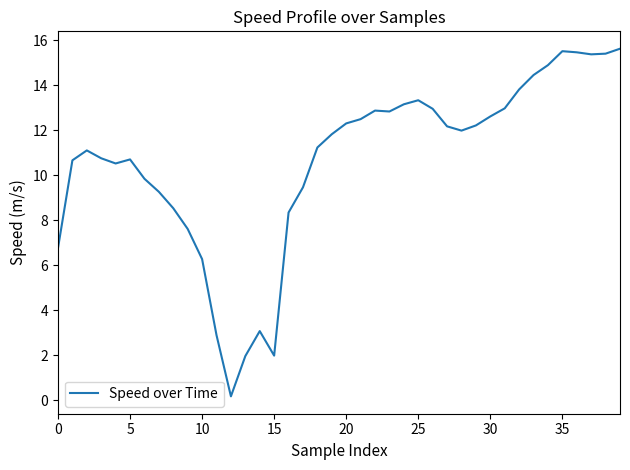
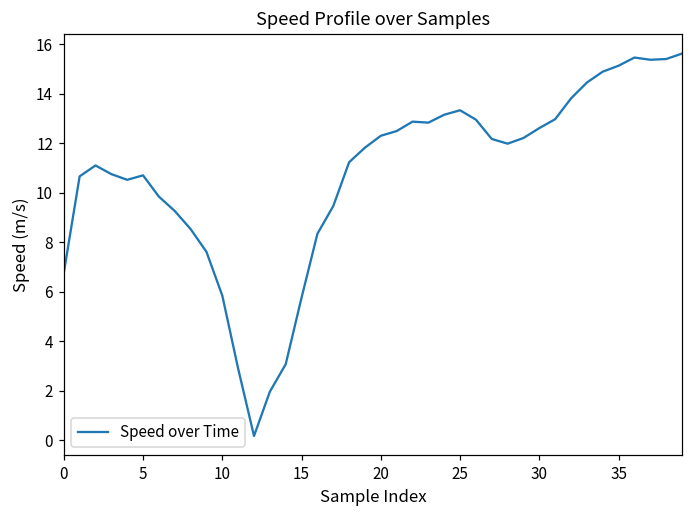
10: 6.3 -> 5.9
15: 2.0 -> 5.8
35: 15.5 -> 15.1
